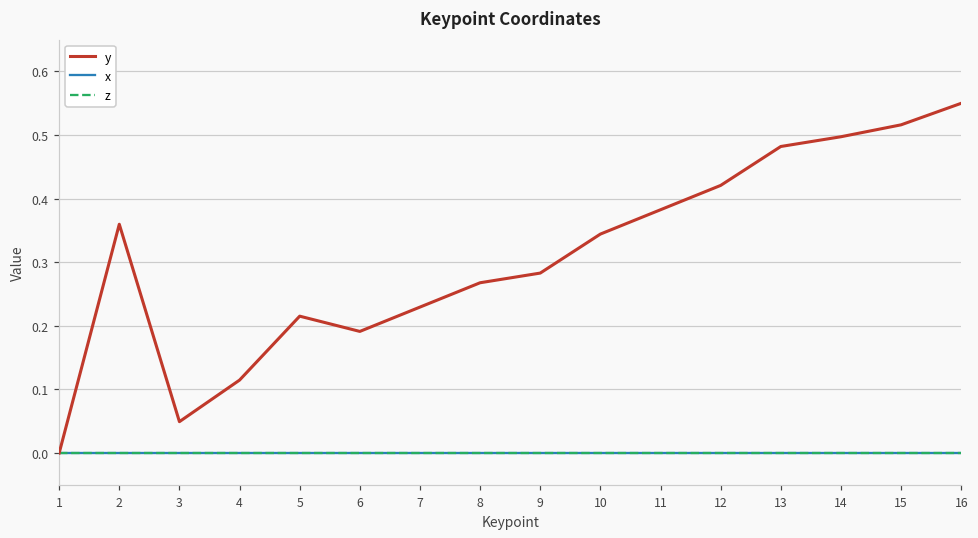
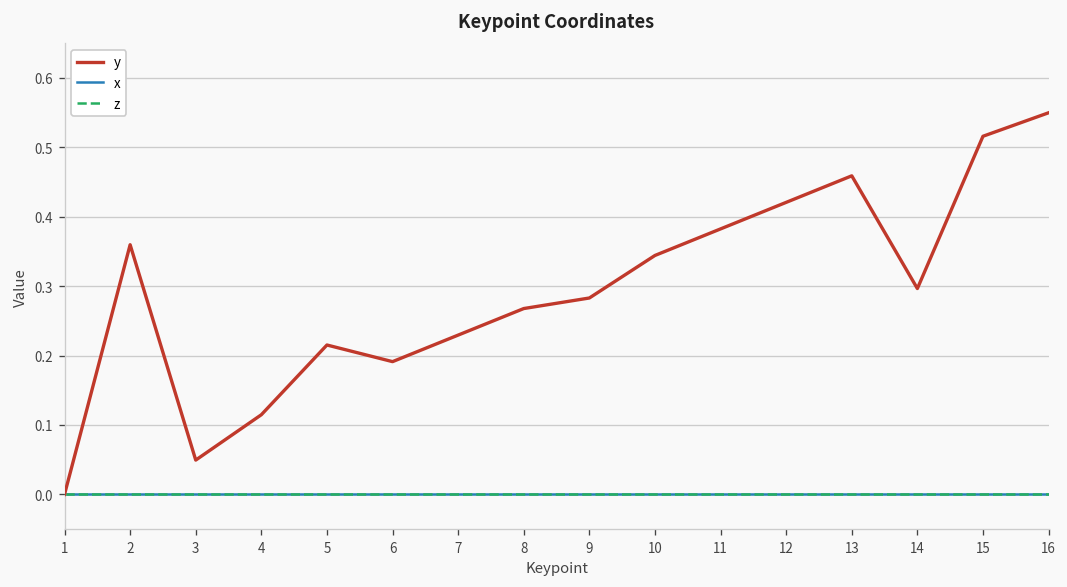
y, 13: 0.48 -> 0.46
y, 14: 0.50 -> 0.30
